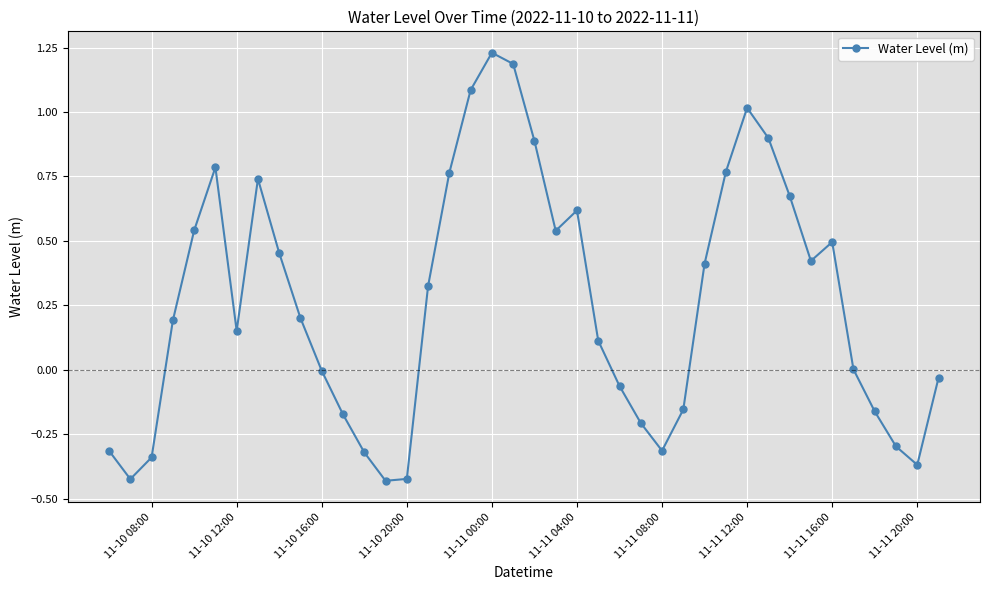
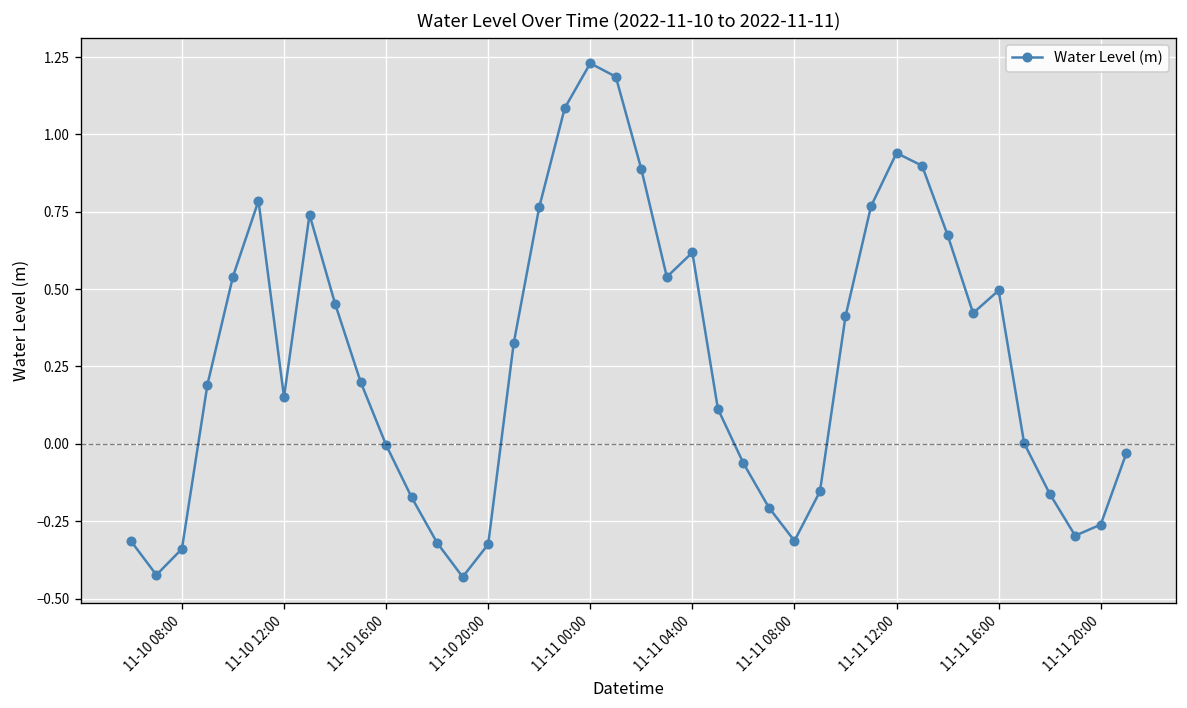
11-10 20:00: -0.42 -> -0.32
11-11 12:00: 1.02 -> 0.94
11-11 20:00: -0.37 -> -0.26
